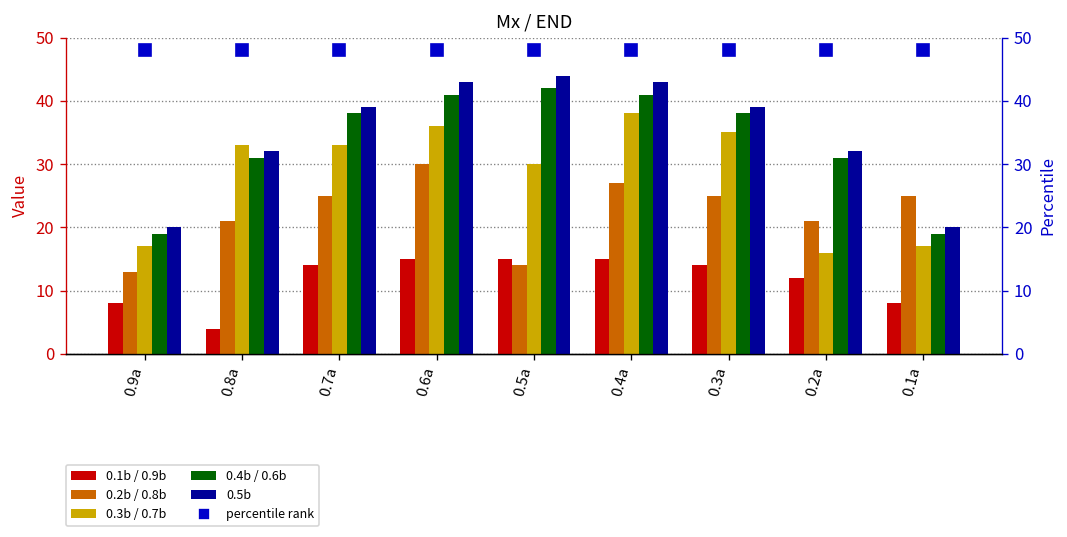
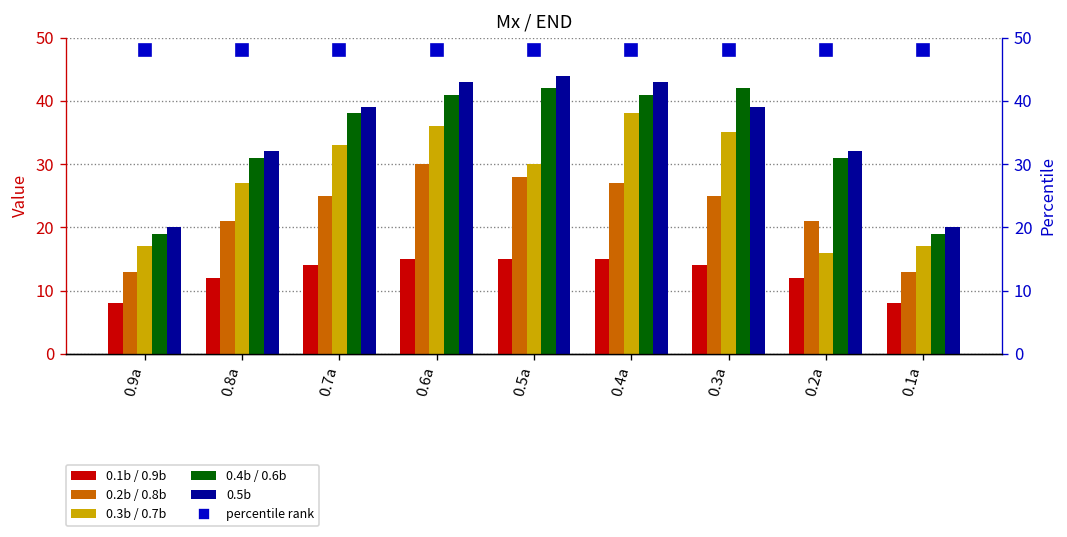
0.1b / 0.9b, 0.8a: 4 -> 12
0.3b / 0.7b, 0.8a: 33 -> 27
0.2b / 0.8b, 0.5a: 14 -> 28
0.4b / 0.6b, 0.3a: 38 -> 42
0.2b / 0.8b, 0.1a: 25 -> 13
